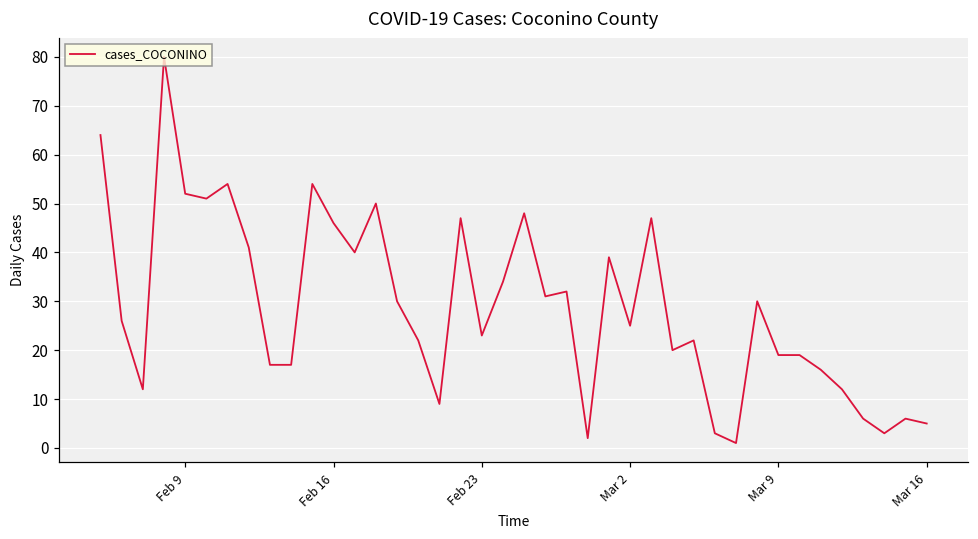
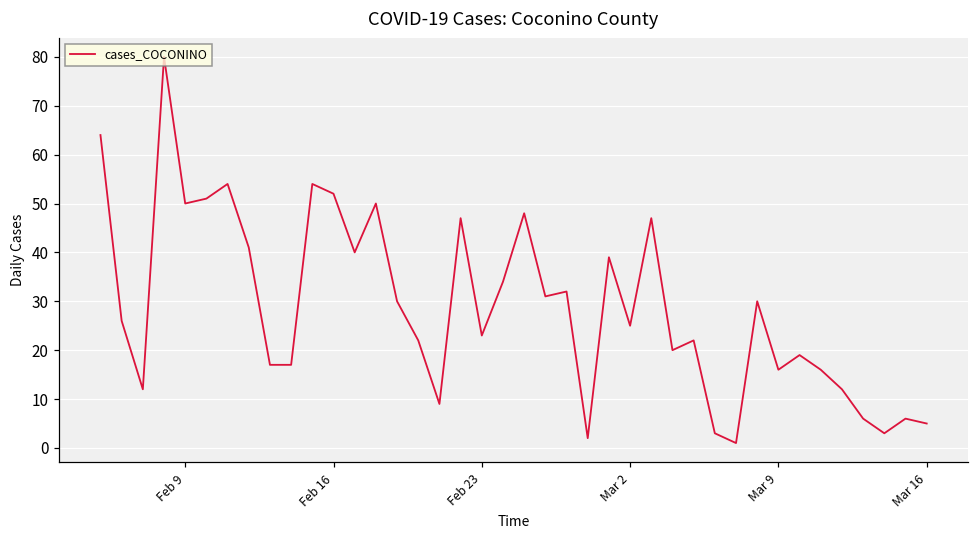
Feb 9: 52 -> 50
Feb 16: 46 -> 52
Mar 9: 19 -> 16
